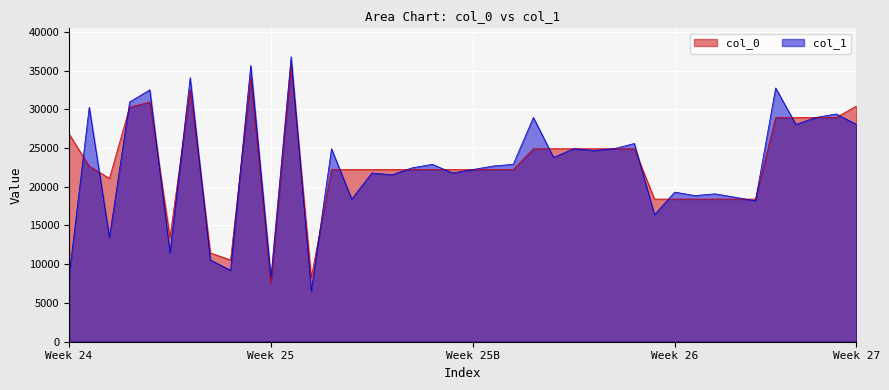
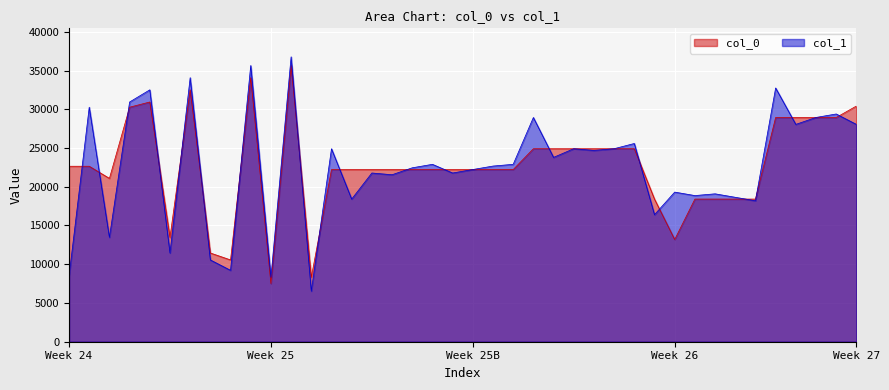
col_0, Week 24: 27000 -> 23000
col_0, Week 26: 18000 -> 13000
